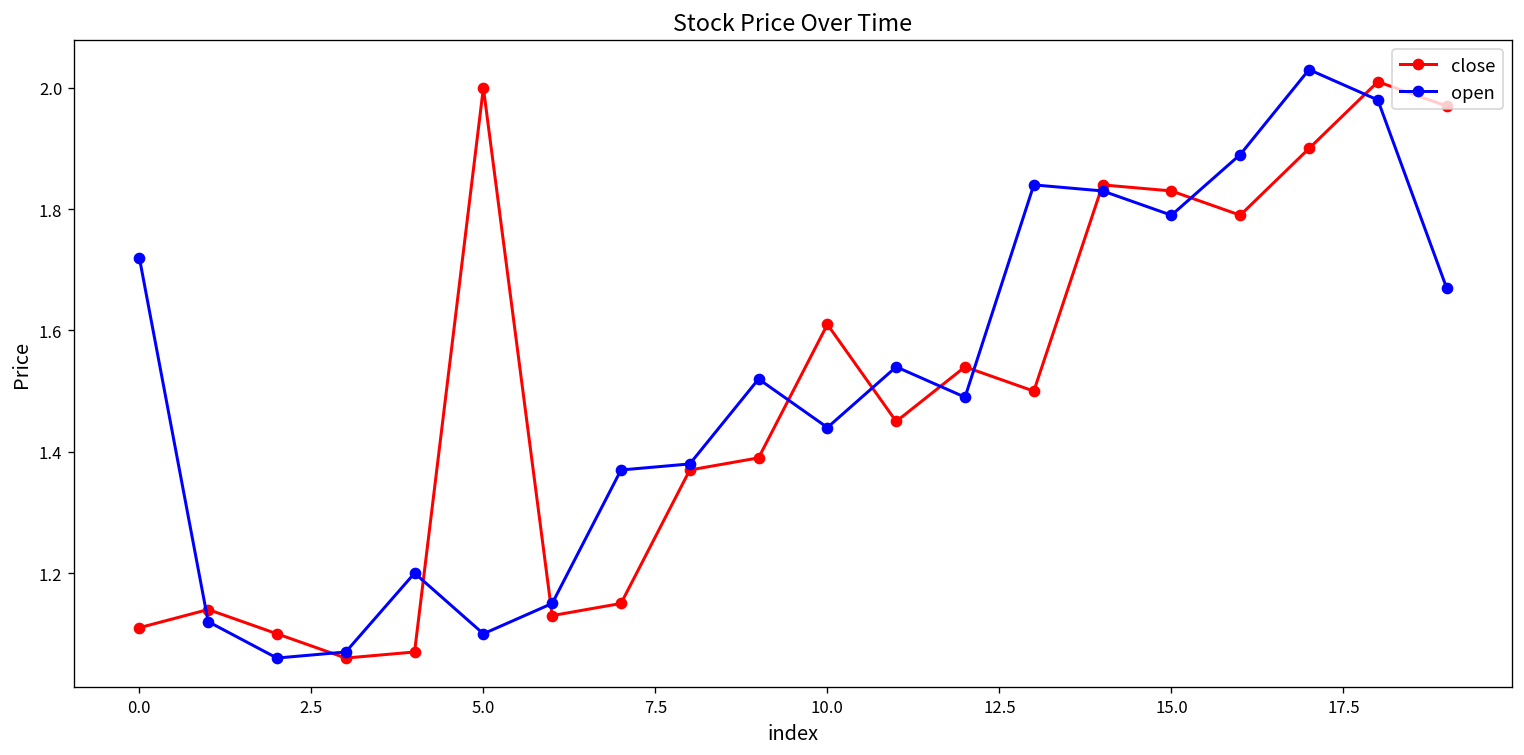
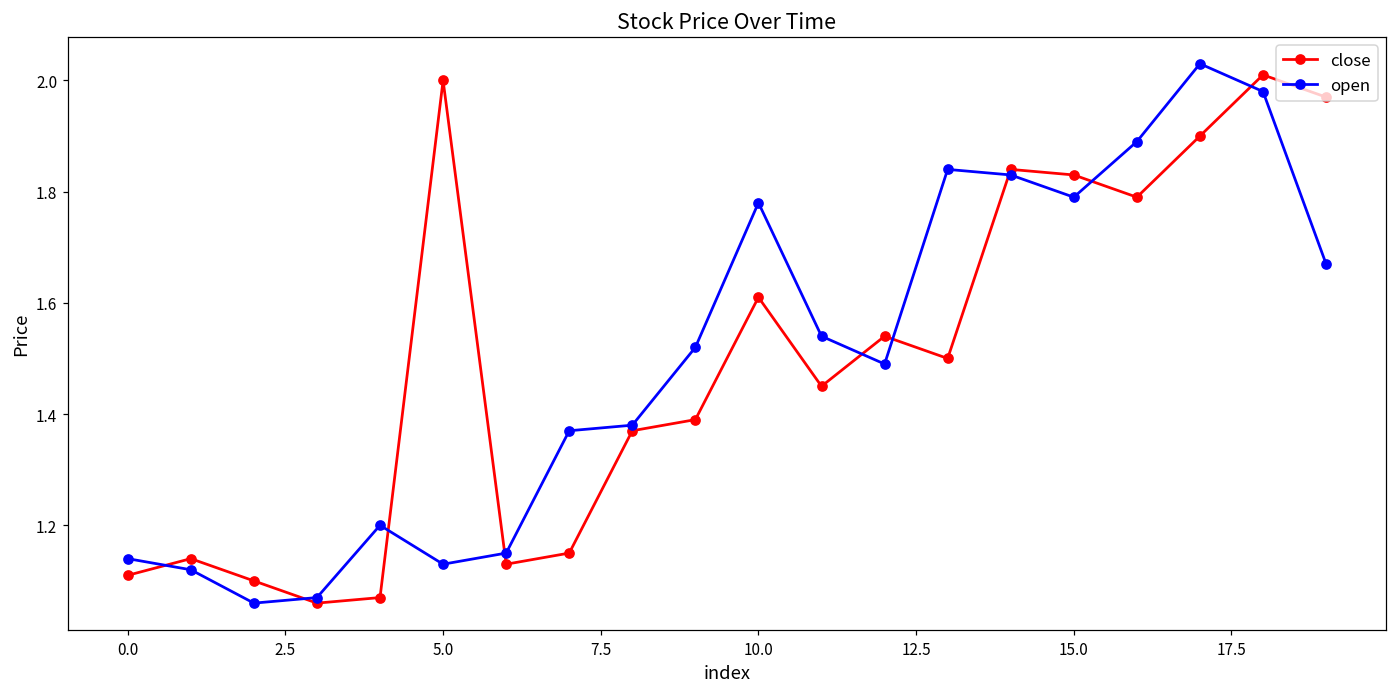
open, 0.0: 1.72 -> 1.14
open, 5.0: 1.10 -> 1.13
open, 10.0: 1.44 -> 1.78
